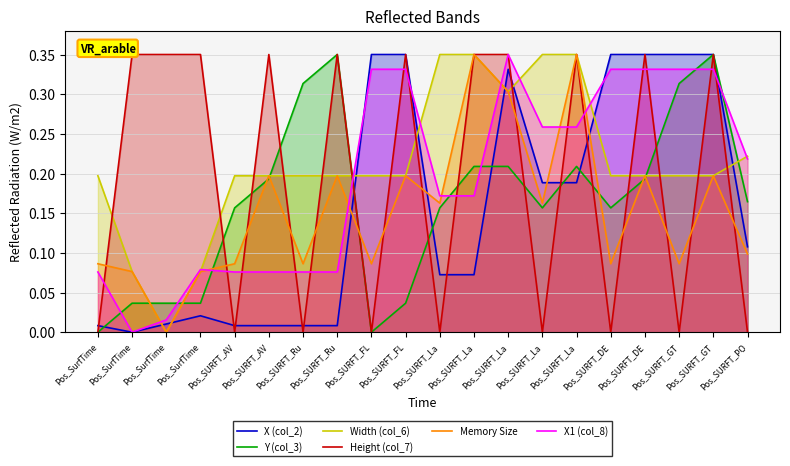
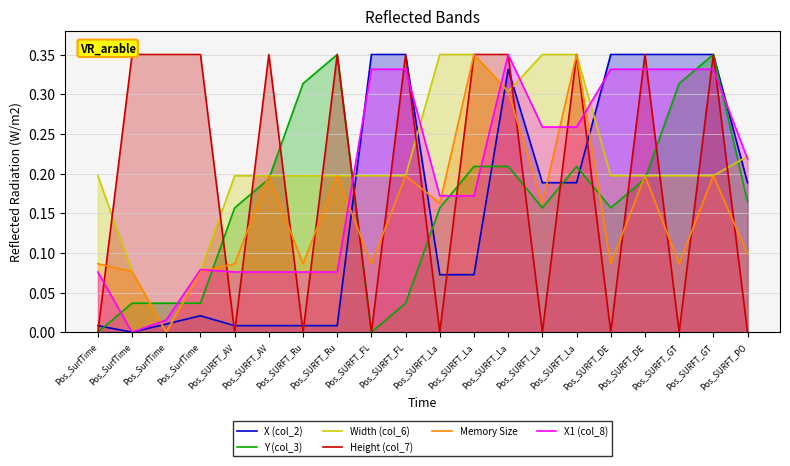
X (col_2), Pos_SURFT_PO: 0.11 -> 0.19
